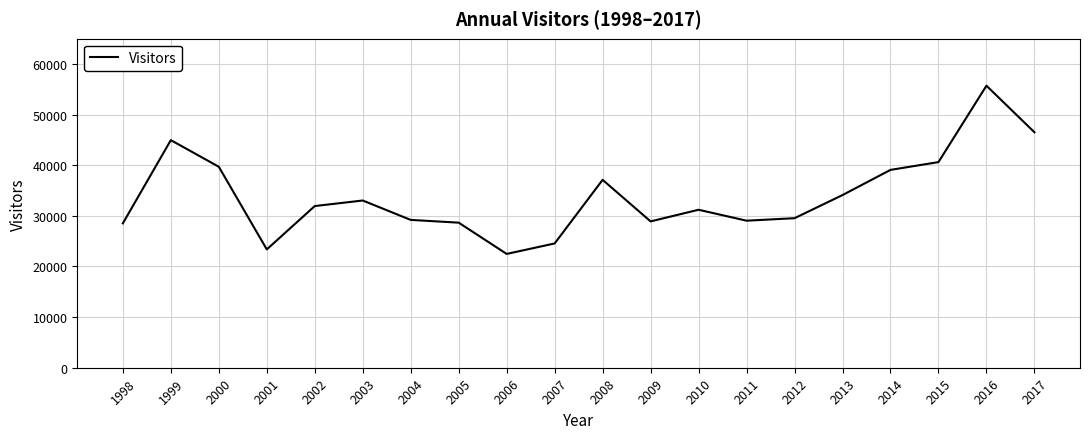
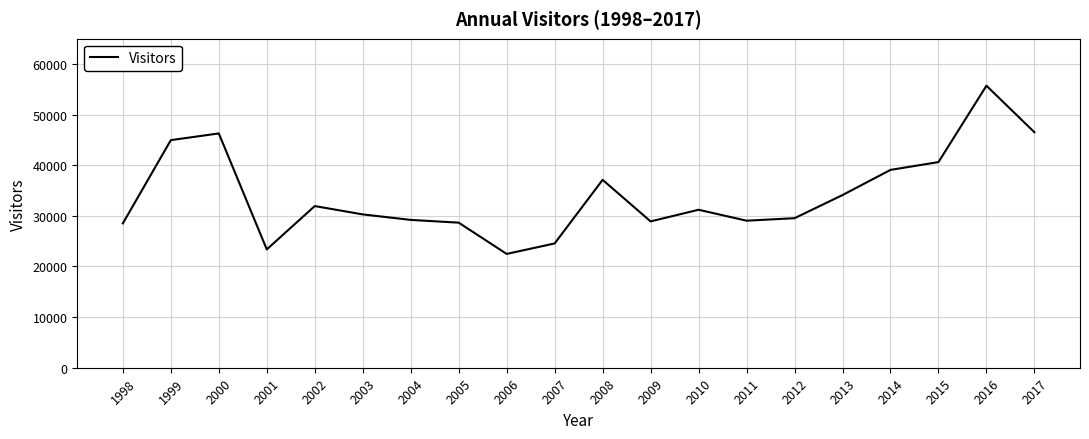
2000: 40000 -> 46000
2003: 33000 -> 30000
